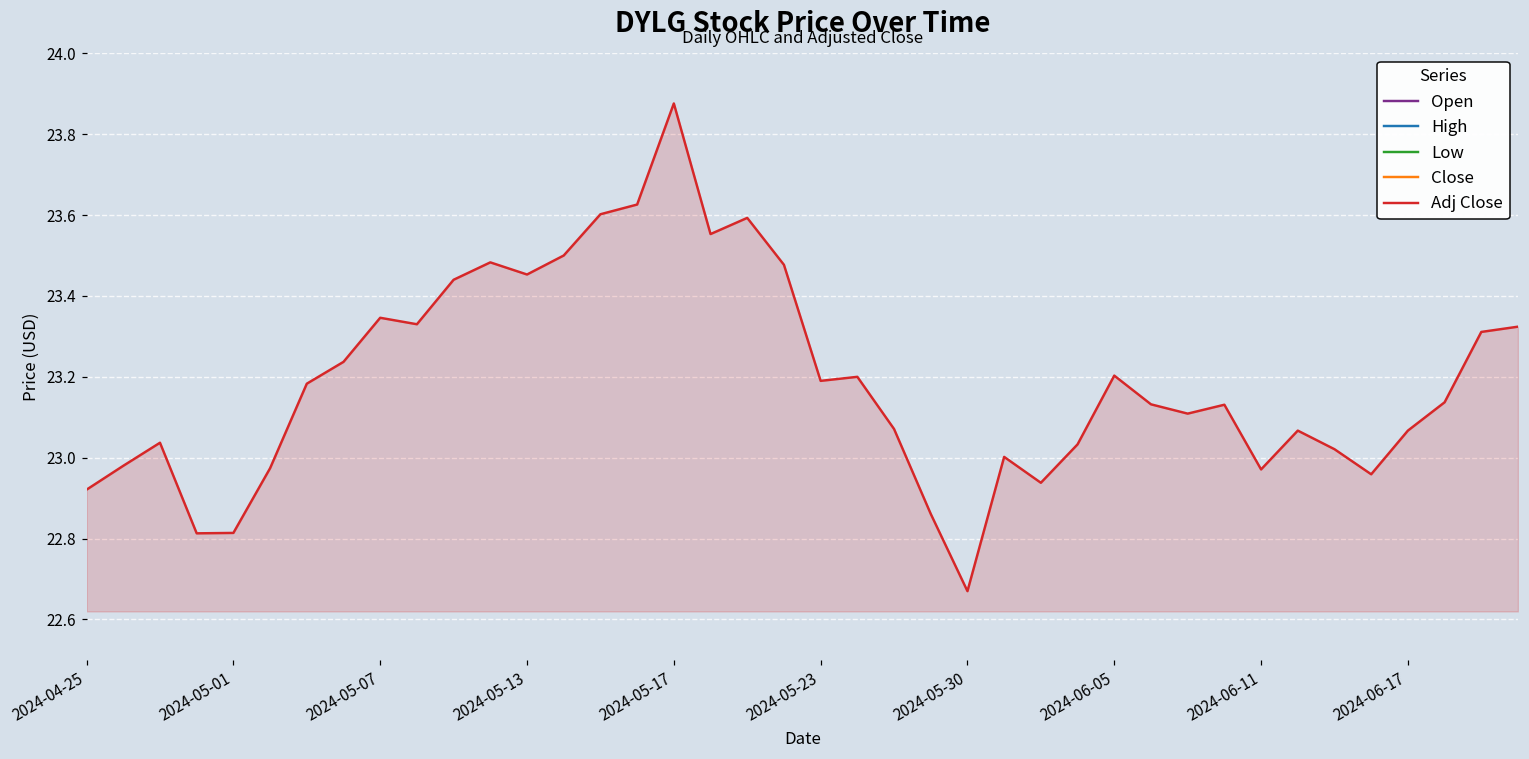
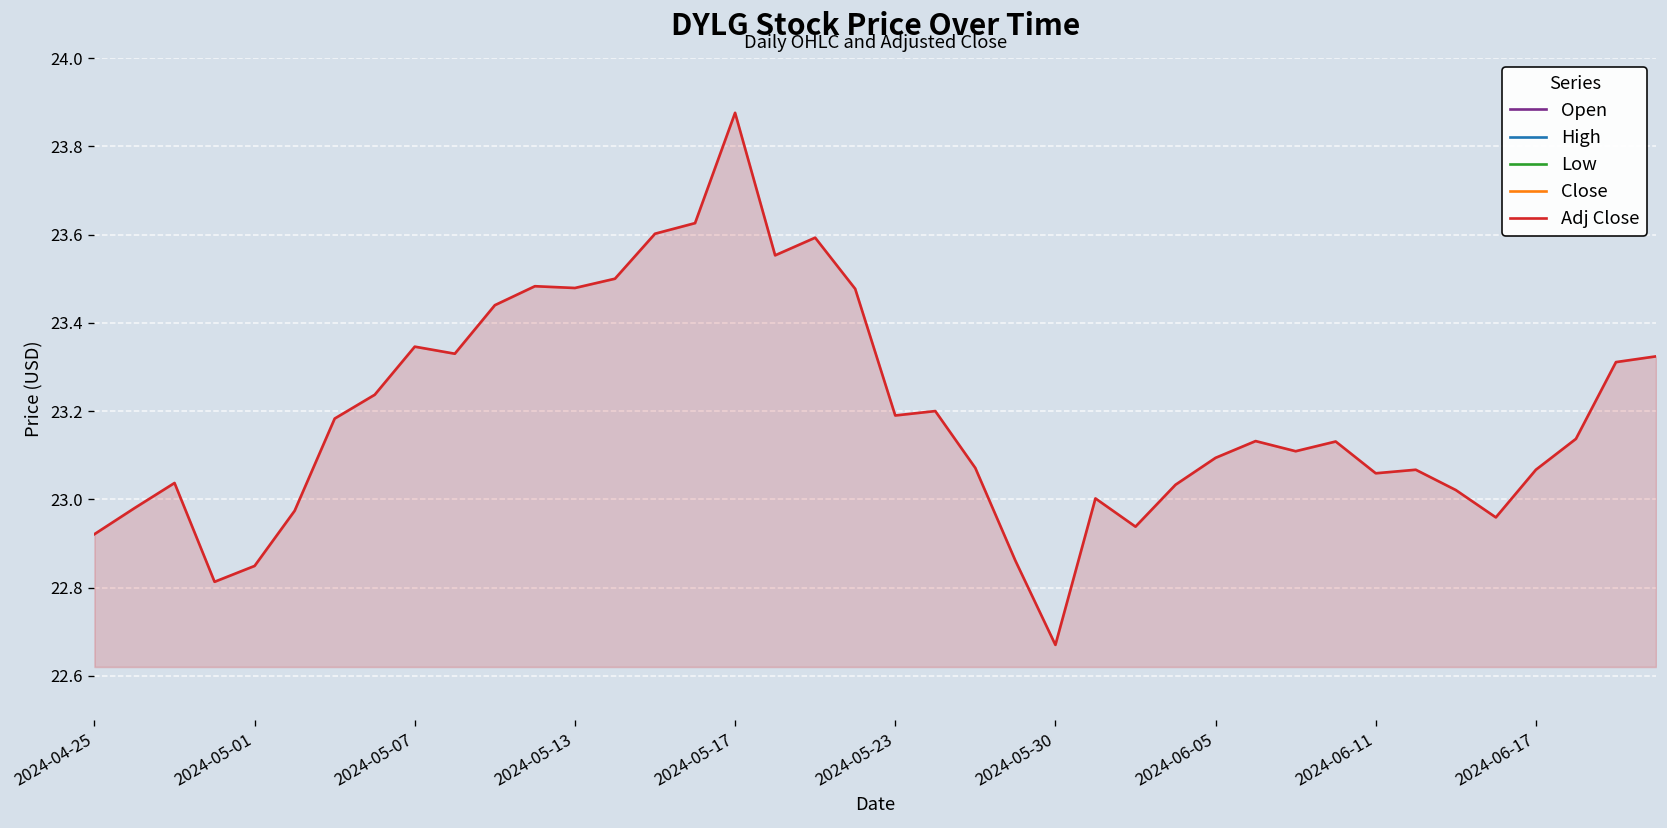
Adj Close, 2024-05-01: 22.81 -> 22.85
Adj Close, 2024-05-13: 23.45 -> 23.48
Adj Close, 2024-06-05: 23.20 -> 23.09
Adj Close, 2024-06-11: 22.97 -> 23.06
